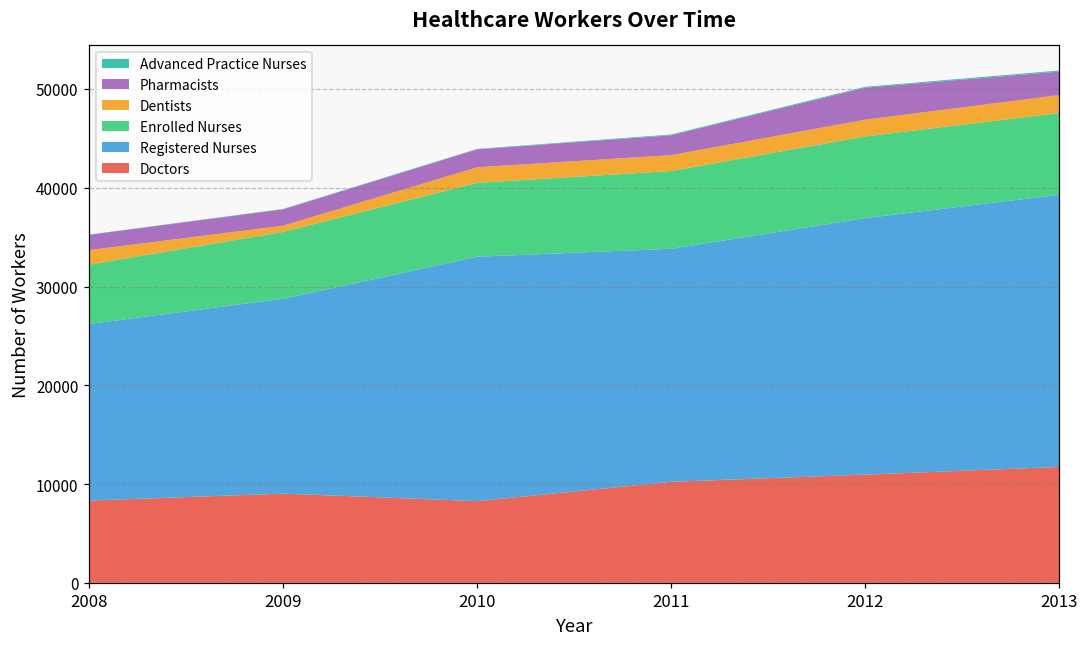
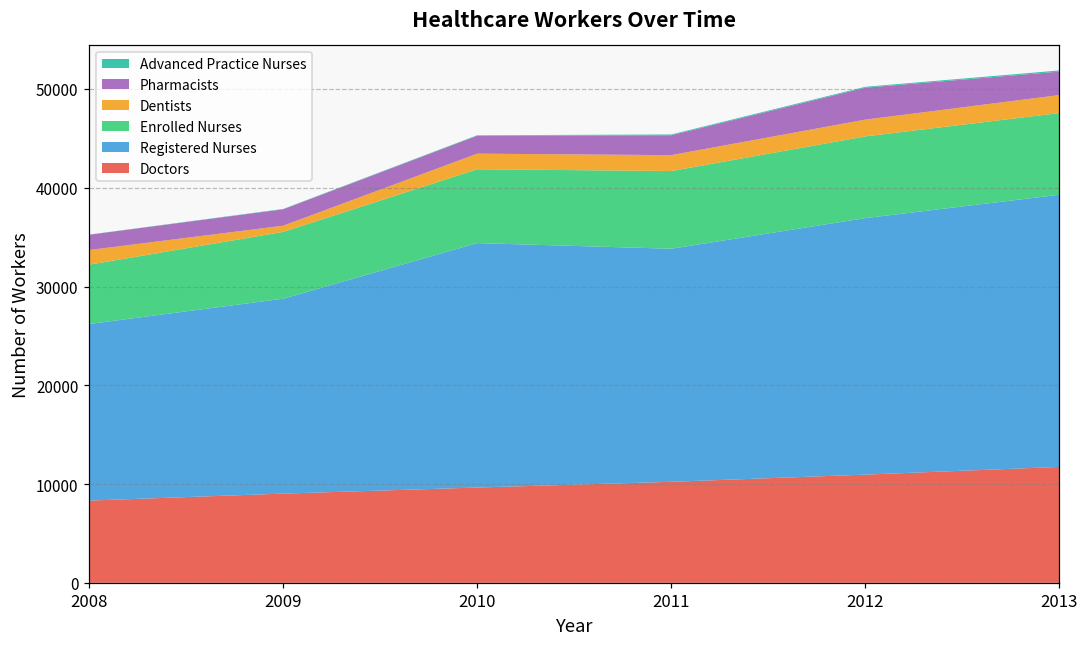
Doctors, 2010: 8000 -> 10000
